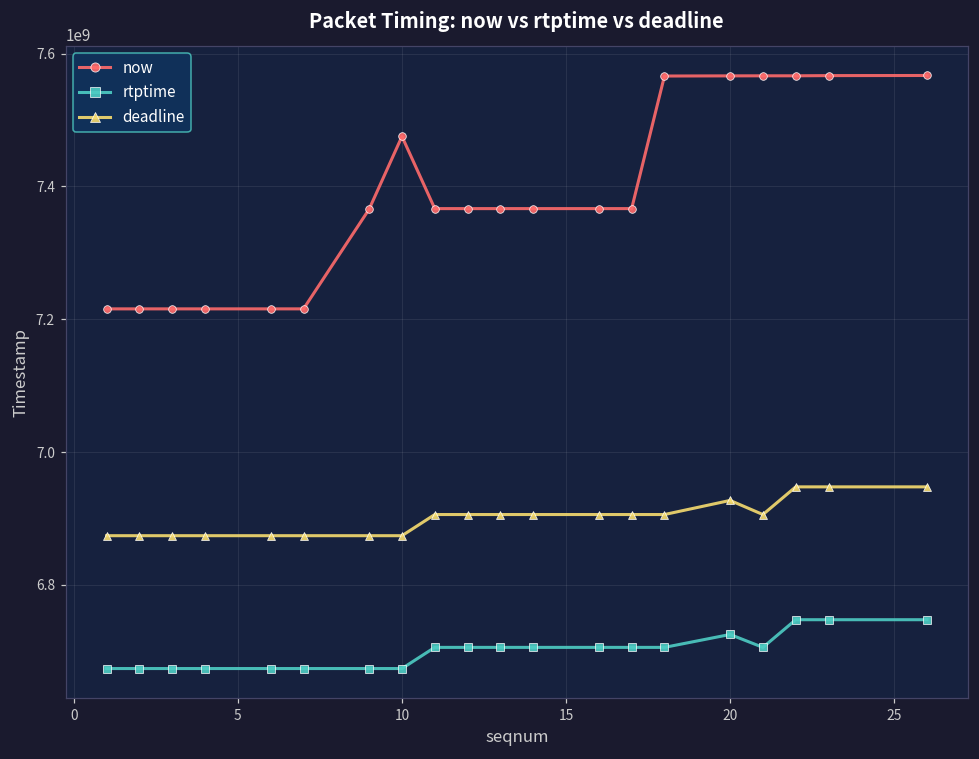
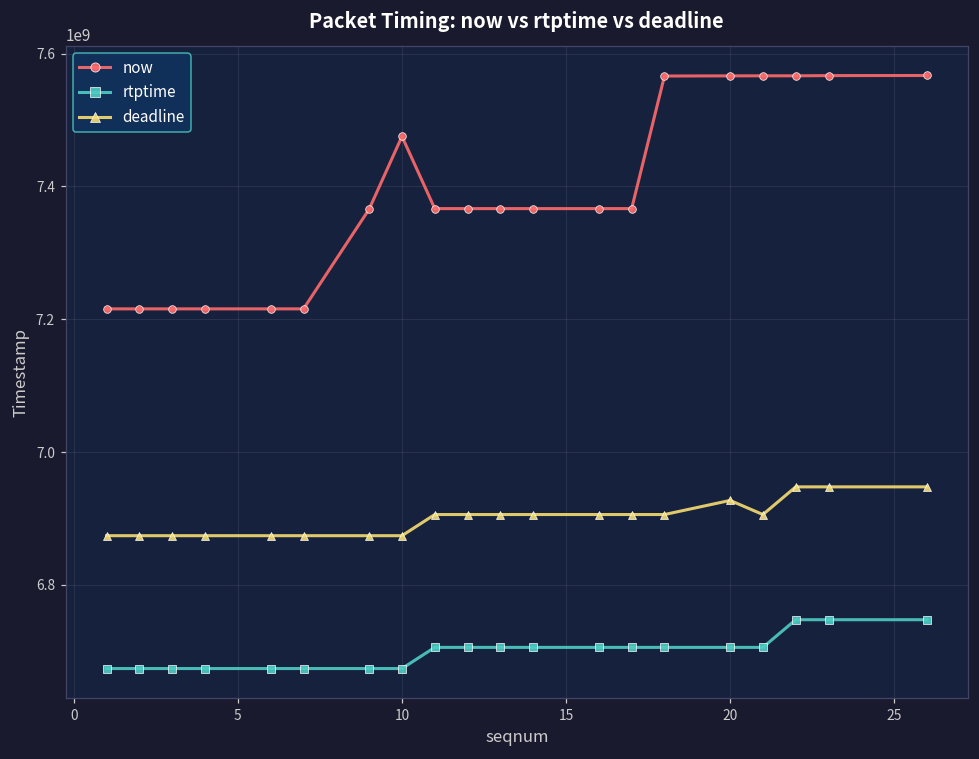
rtptime, 20: 6730000000 -> 6710000000
